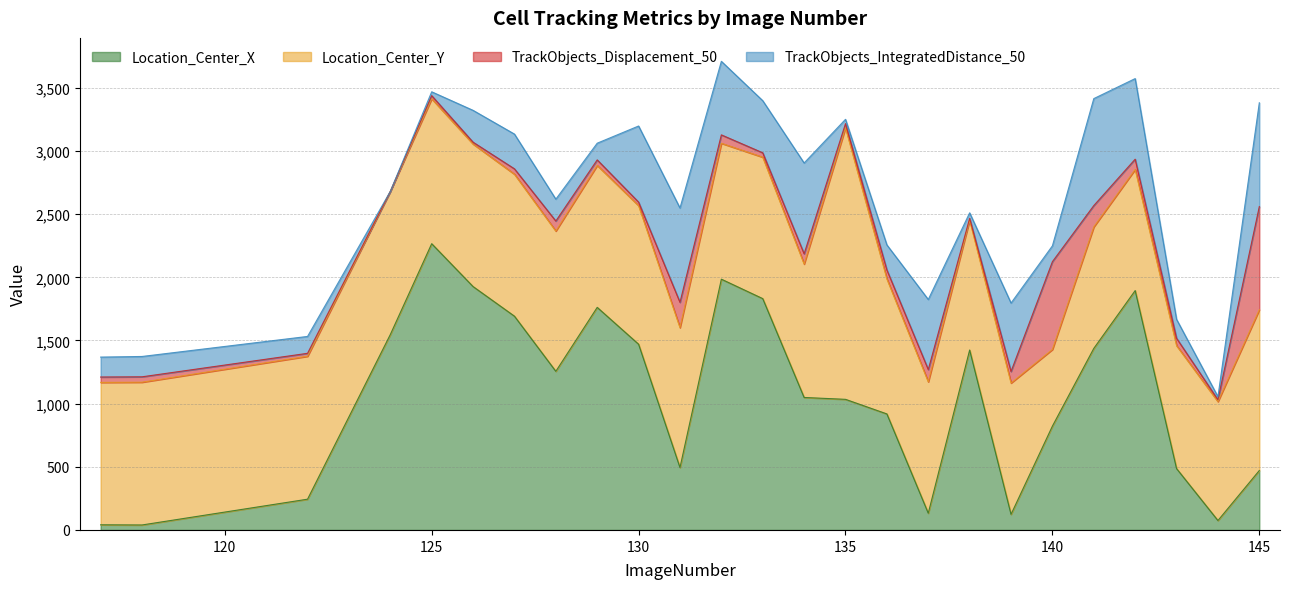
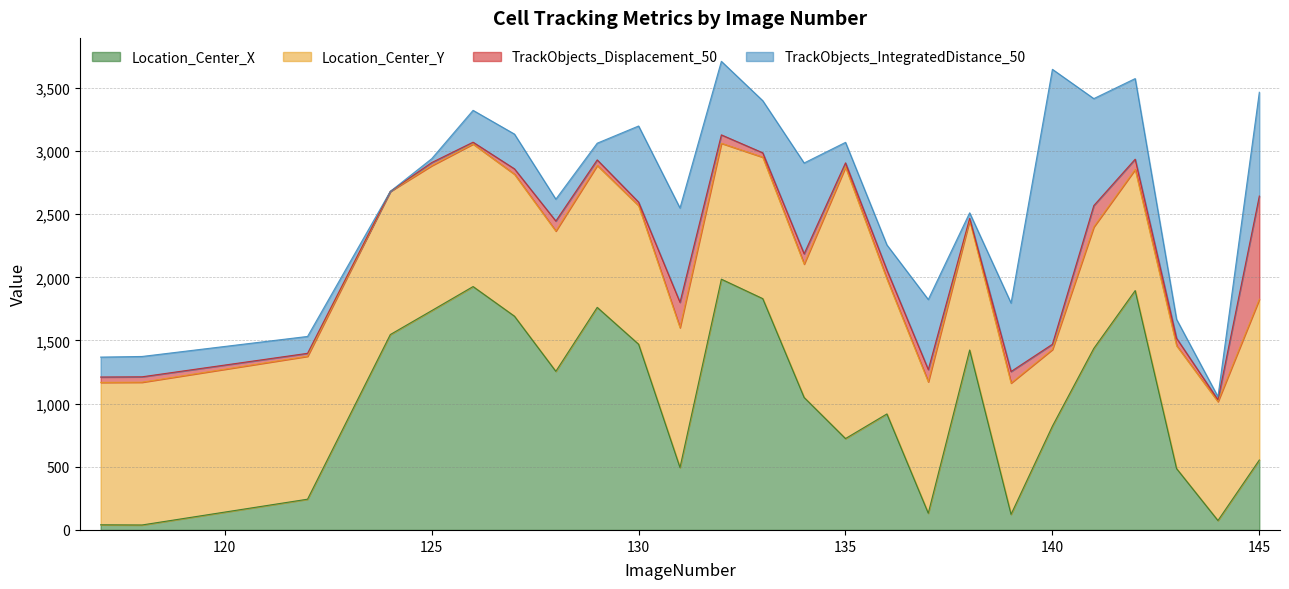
Location_Center_X, 125: 2,270 -> 1,740
Location_Center_X, 135: 1,030 -> 720
TrackObjects_IntegratedDistance_50, 135: 30 -> 160
TrackObjects_Displacement_50, 140: 690 -> 40
TrackObjects_IntegratedDistance_50, 140: 130 -> 2,180
Location_Center_X, 145: 470 -> 550
